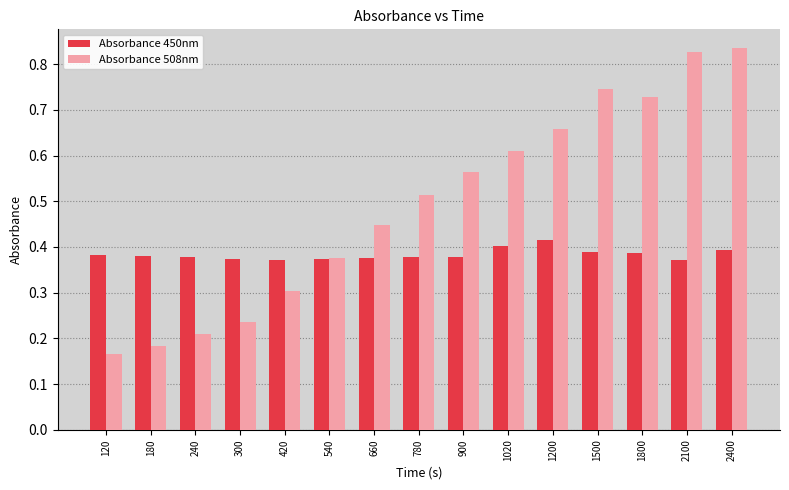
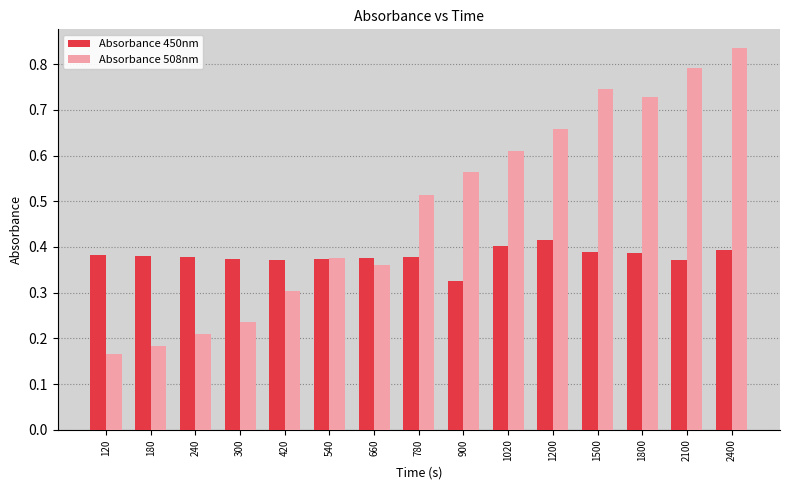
Absorbance 508nm, 660: 0.45 -> 0.36
Absorbance 450nm, 900: 0.38 -> 0.33
Absorbance 508nm, 2100: 0.83 -> 0.79
